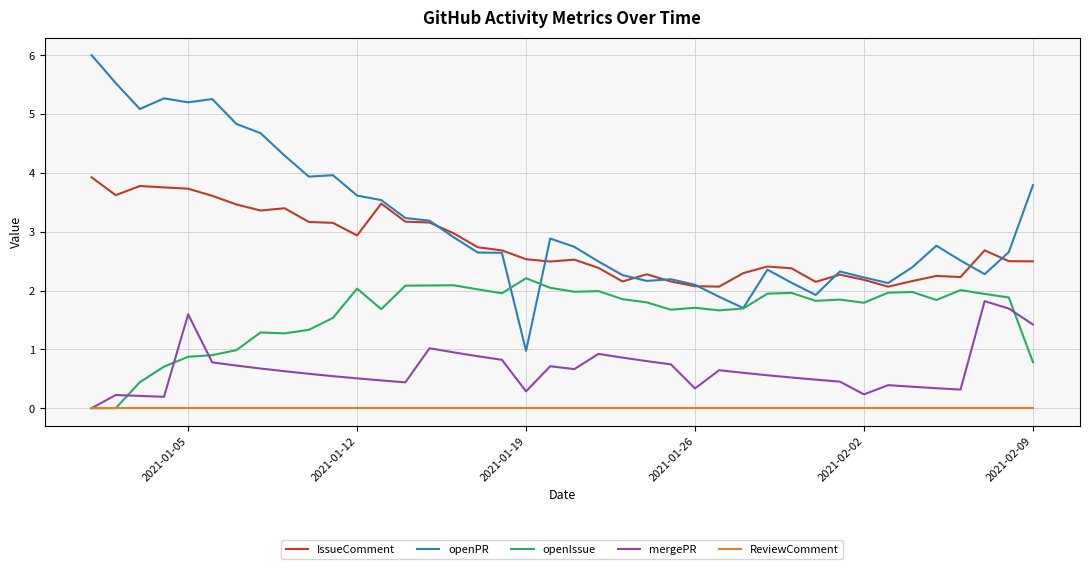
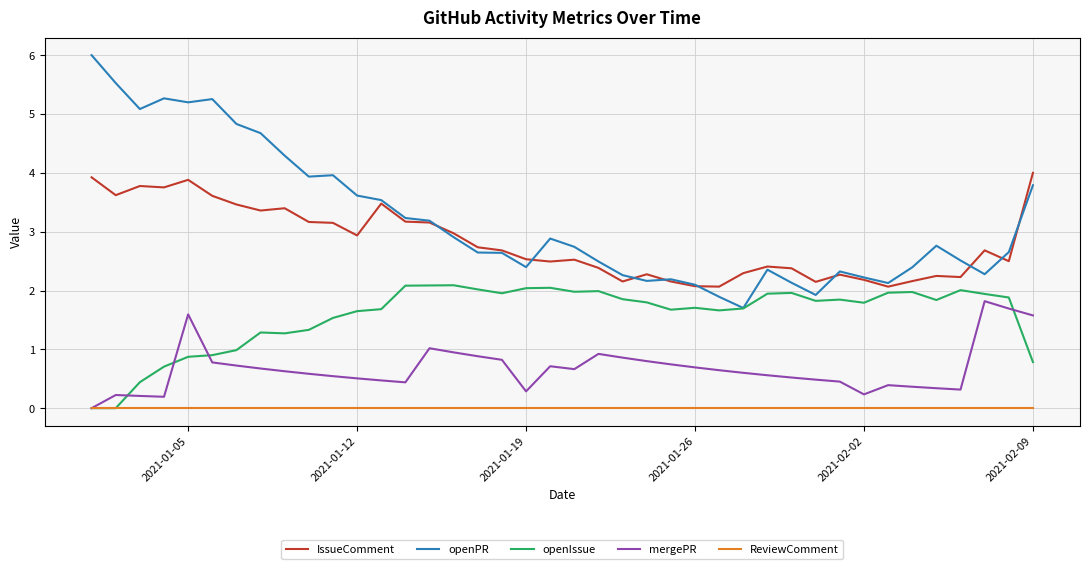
IssueComment, 2021-01-05: 3.7 -> 3.9
openIssue, 2021-01-12: 2.0 -> 1.6
openPR, 2021-01-19: 1.0 -> 2.4
openIssue, 2021-01-19: 2.2 -> 2.0
mergePR, 2021-01-26: 0.3 -> 0.7
IssueComment, 2021-02-09: 2.5 -> 4.0
mergePR, 2021-02-09: 1.4 -> 1.6
